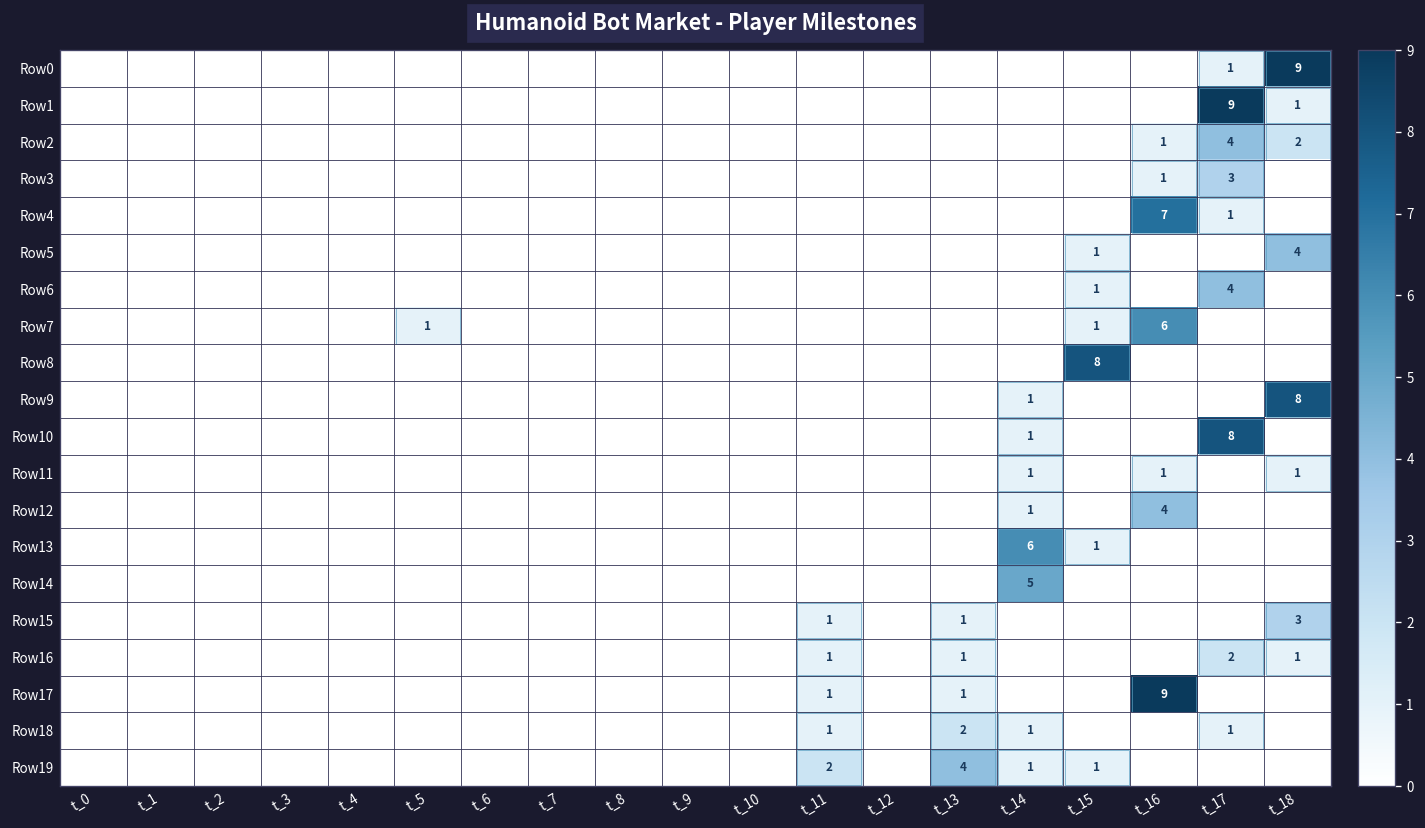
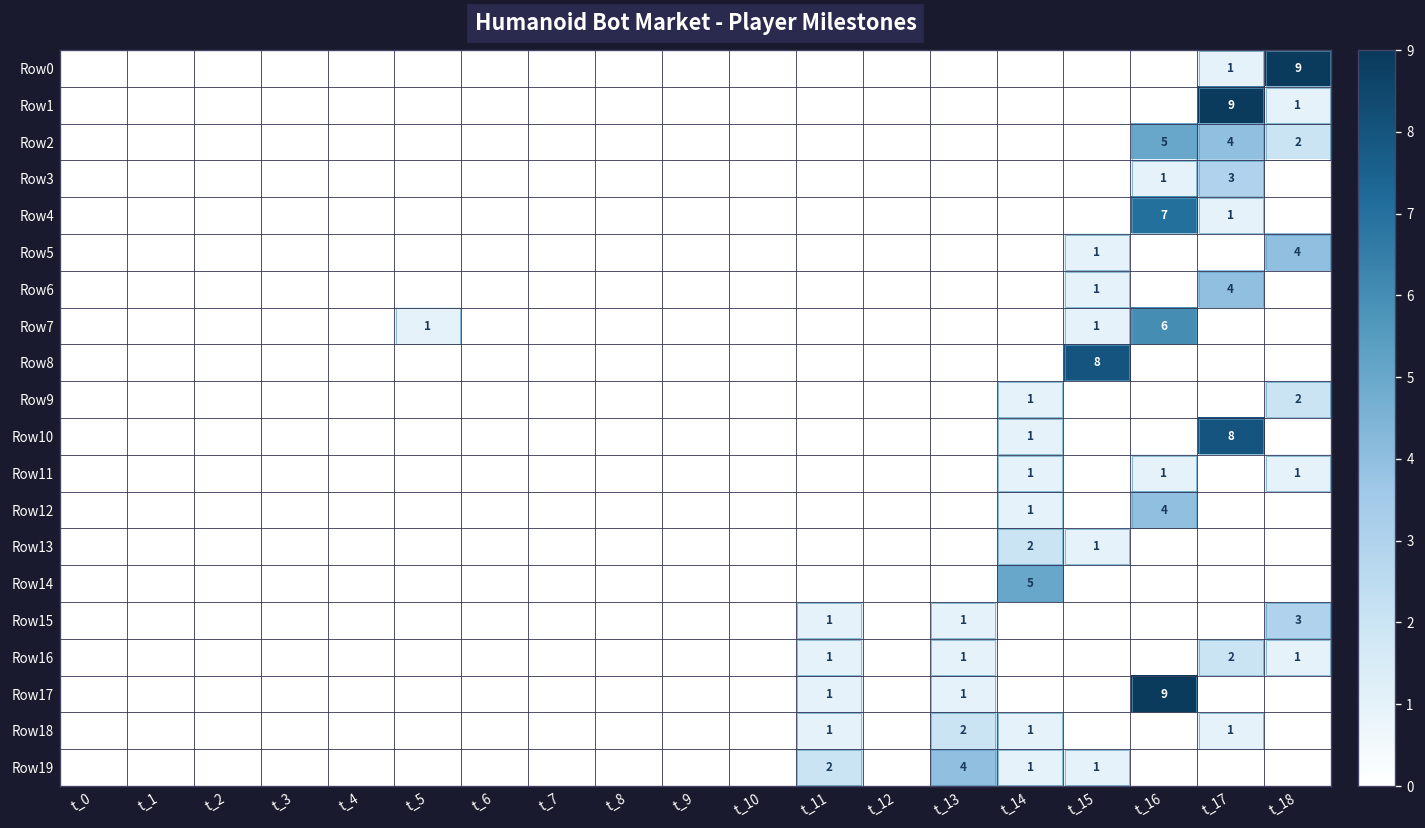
Row2, t_16: 1 -> 5
Row9, t_18: 8 -> 2
Row13, t_14: 6 -> 2
